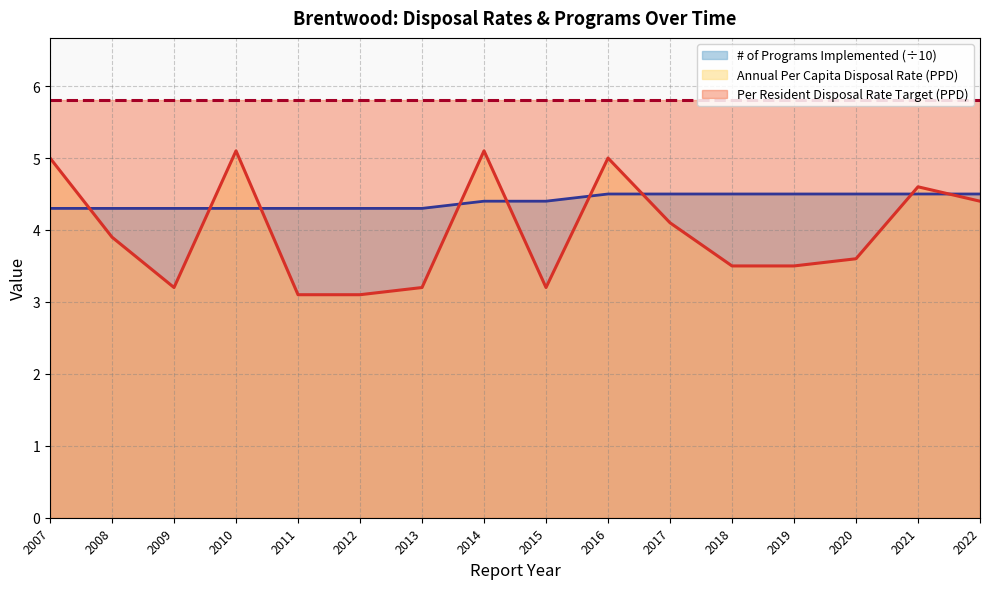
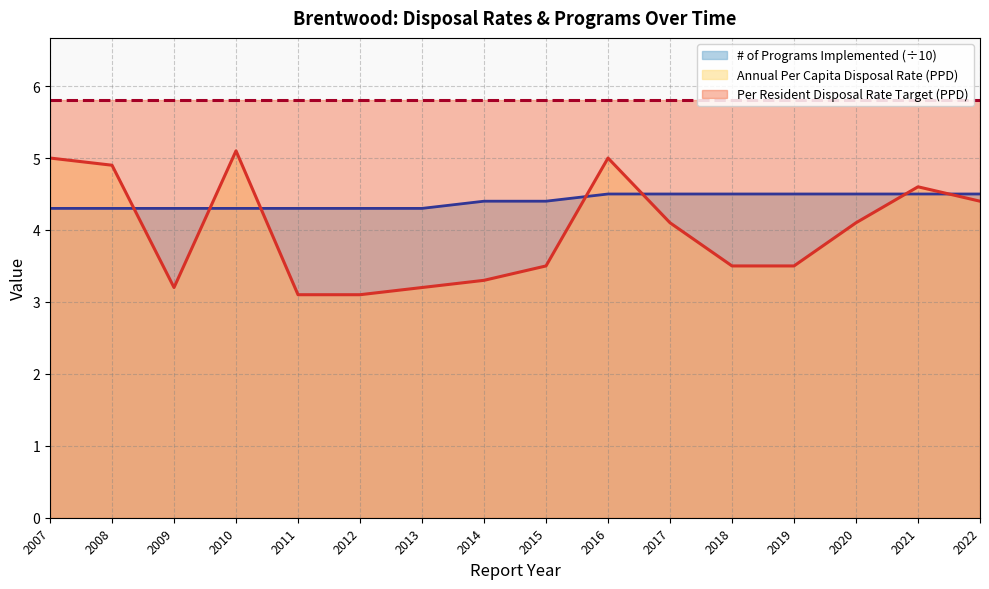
Annual Per Capita Disposal Rate (PPD), 2008: 3.9 -> 4.9
Annual Per Capita Disposal Rate (PPD), 2014: 5.1 -> 3.3
Annual Per Capita Disposal Rate (PPD), 2015: 3.2 -> 3.5
Annual Per Capita Disposal Rate (PPD), 2020: 3.6 -> 4.1
